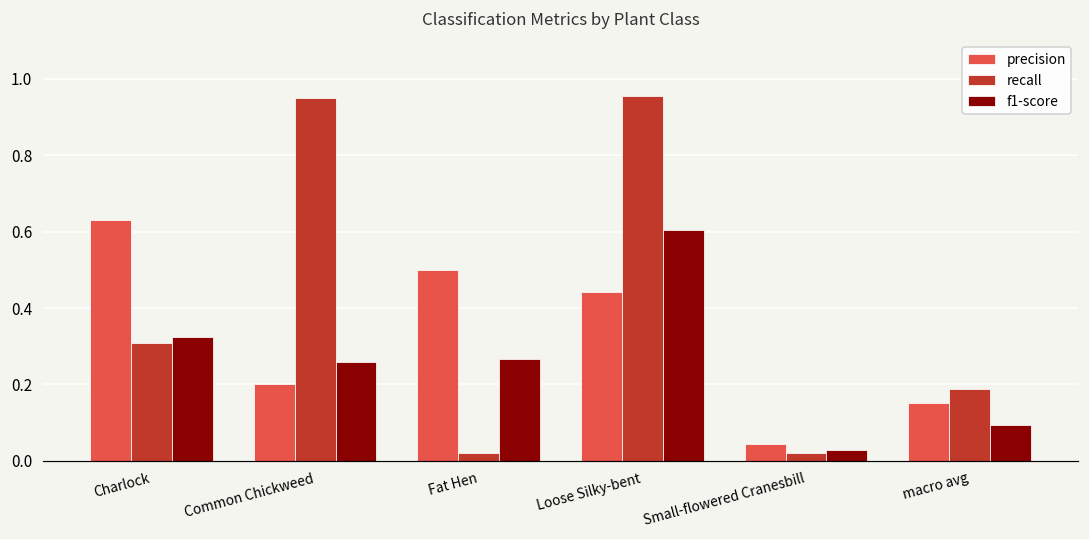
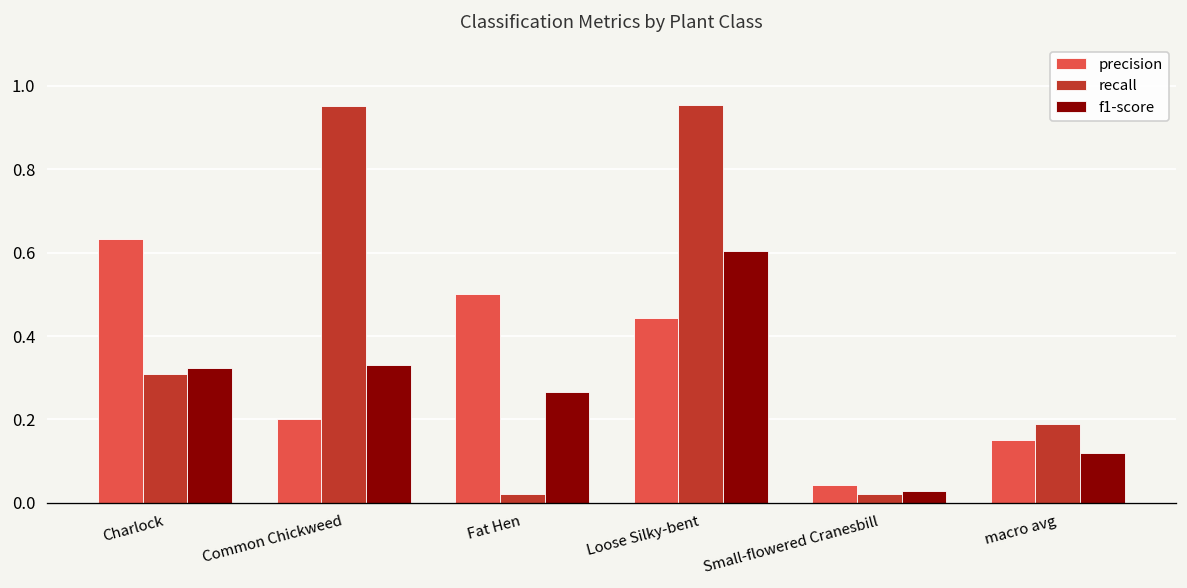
f1-score, Common Chickweed: 0.26 -> 0.33
f1-score, macro avg: 0.09 -> 0.12
